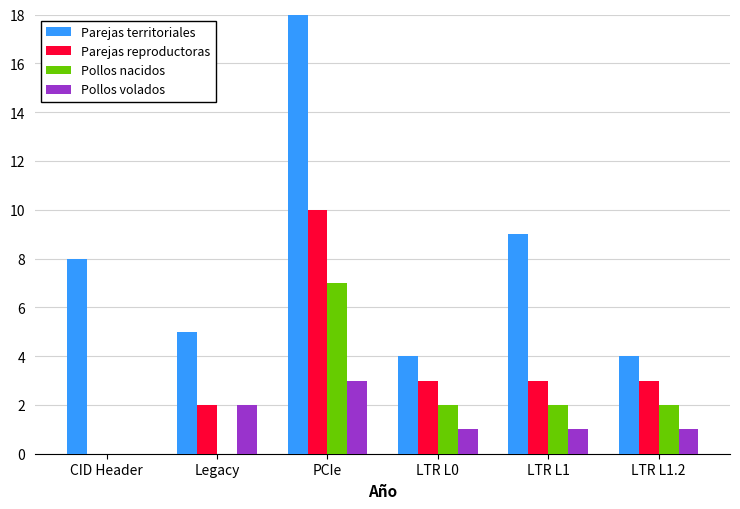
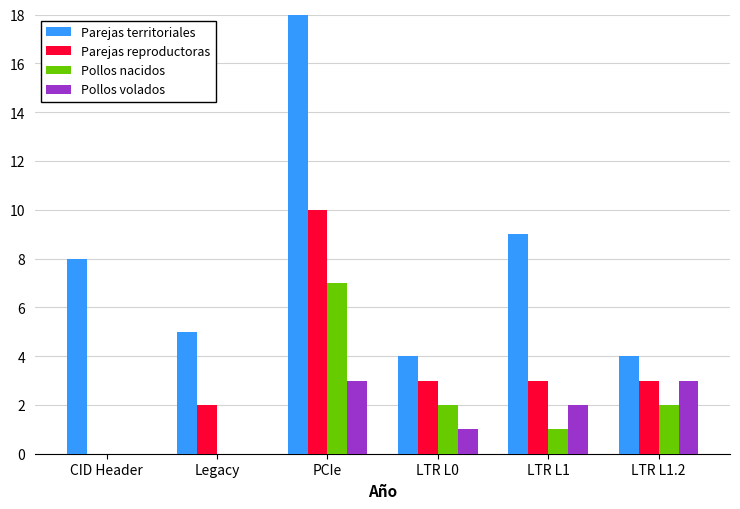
Pollos volados, Legacy: 2 -> 0
Pollos nacidos, LTR L1: 2 -> 1
Pollos volados, LTR L1: 1 -> 2
Pollos volados, LTR L1.2: 1 -> 3
